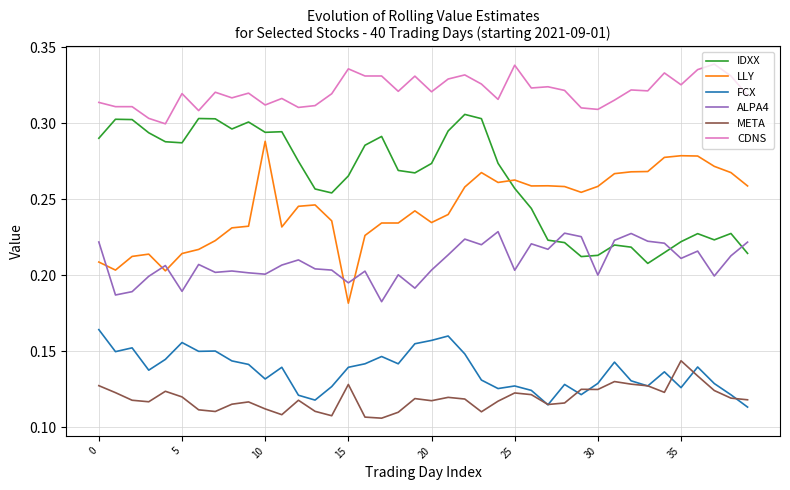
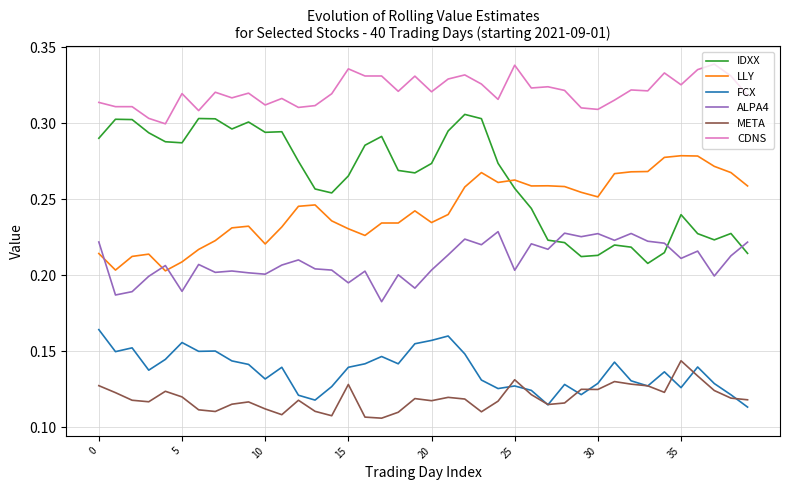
LLY, 0: 0.209 -> 0.214
LLY, 5: 0.214 -> 0.209
LLY, 10: 0.288 -> 0.221
LLY, 15: 0.182 -> 0.231
META, 25: 0.123 -> 0.131
LLY, 30: 0.259 -> 0.252
ALPA4, 30: 0.200 -> 0.227
IDXX, 35: 0.222 -> 0.240
